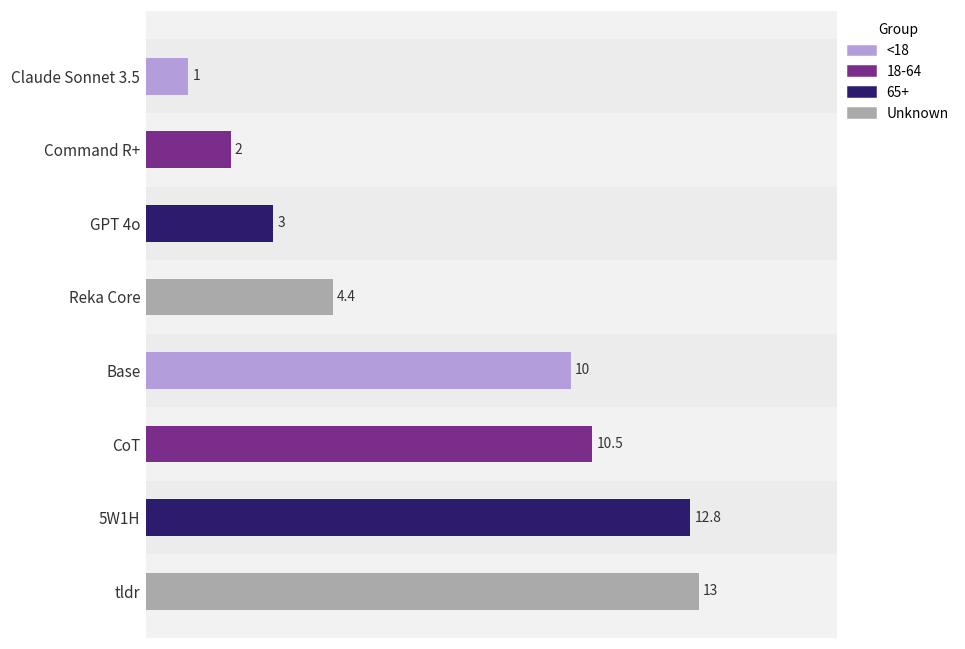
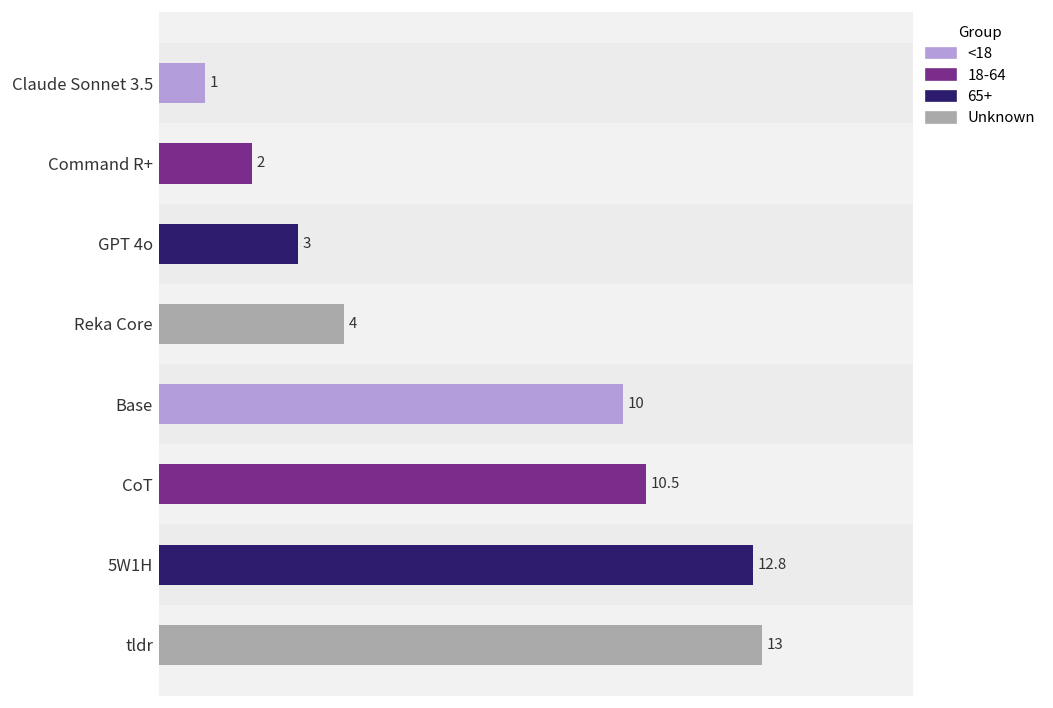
Reka Core: 4.4 -> 4
